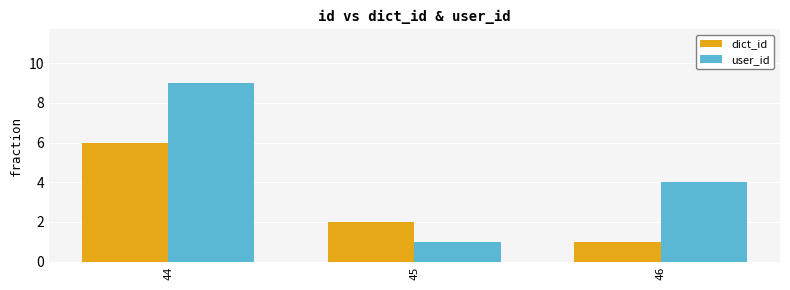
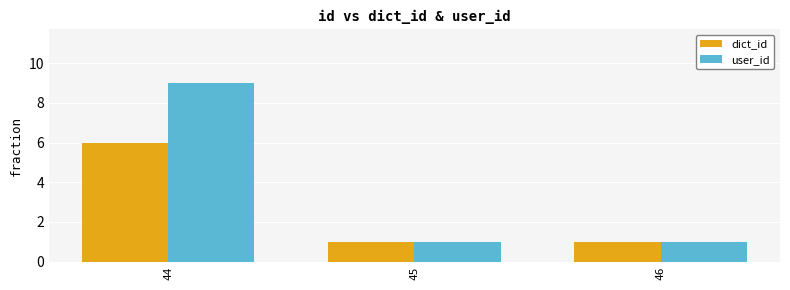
dict_id, 45: 2 -> 1
user_id, 46: 4 -> 1
